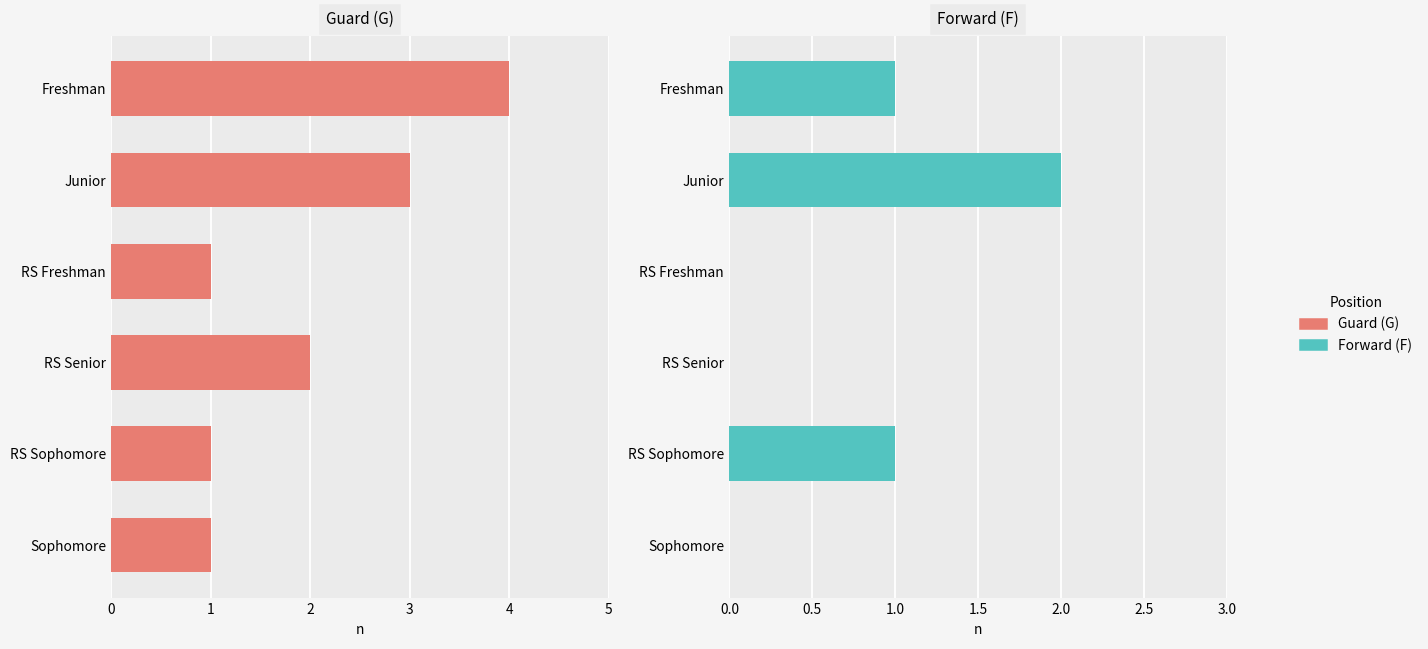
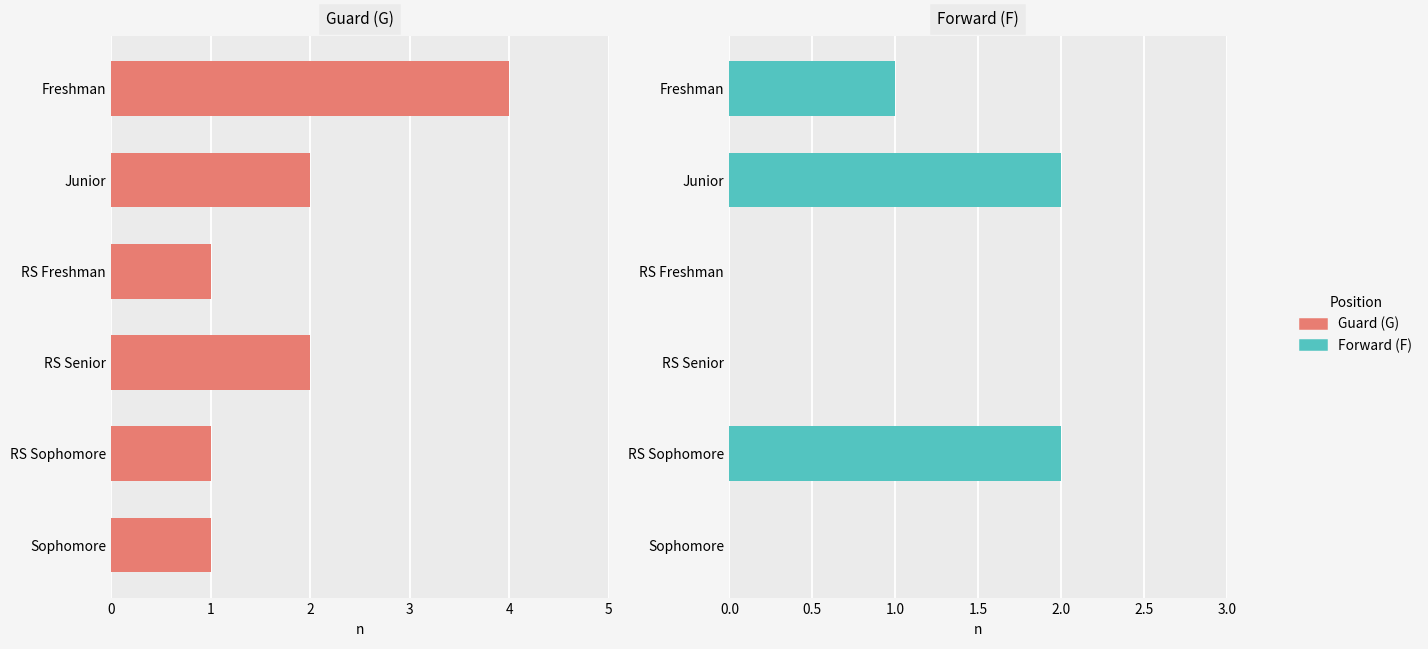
Guard (G), Junior: 3 -> 2
Forward (F), RS Sophomore: 1 -> 2
